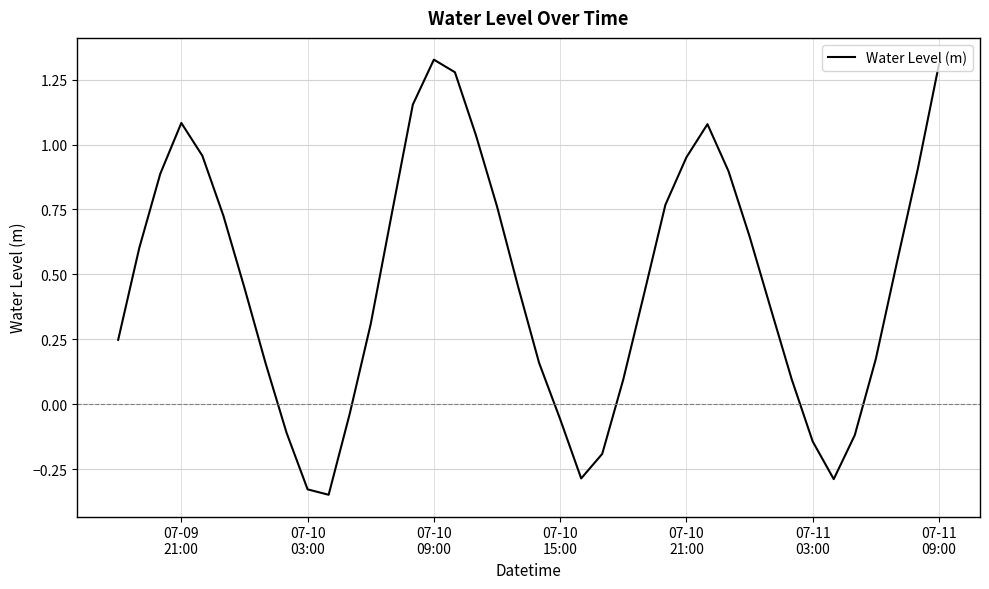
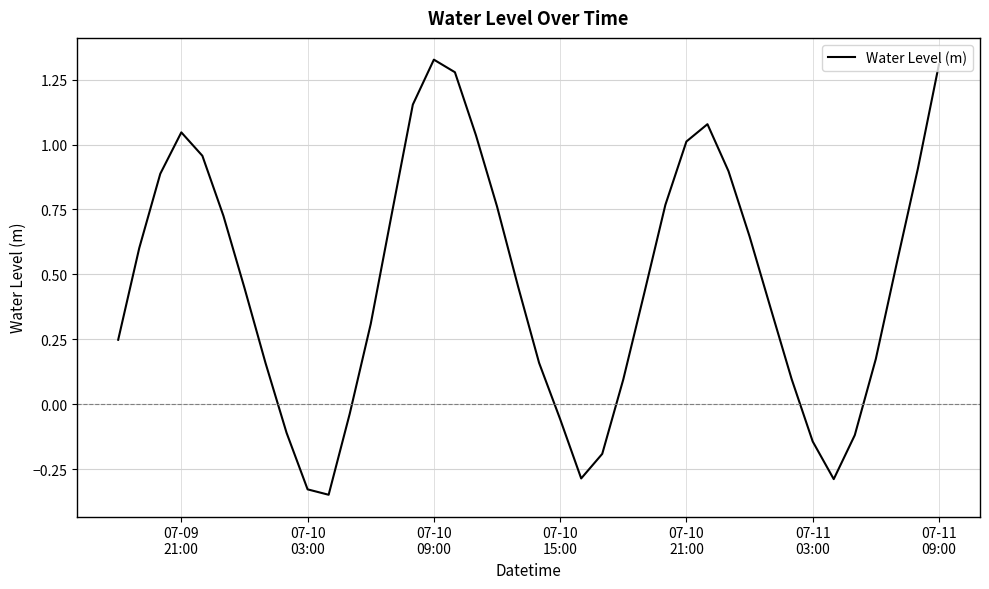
07-09 21:00: 1.08 -> 1.05
07-10 21:00: 0.95 -> 1.01
